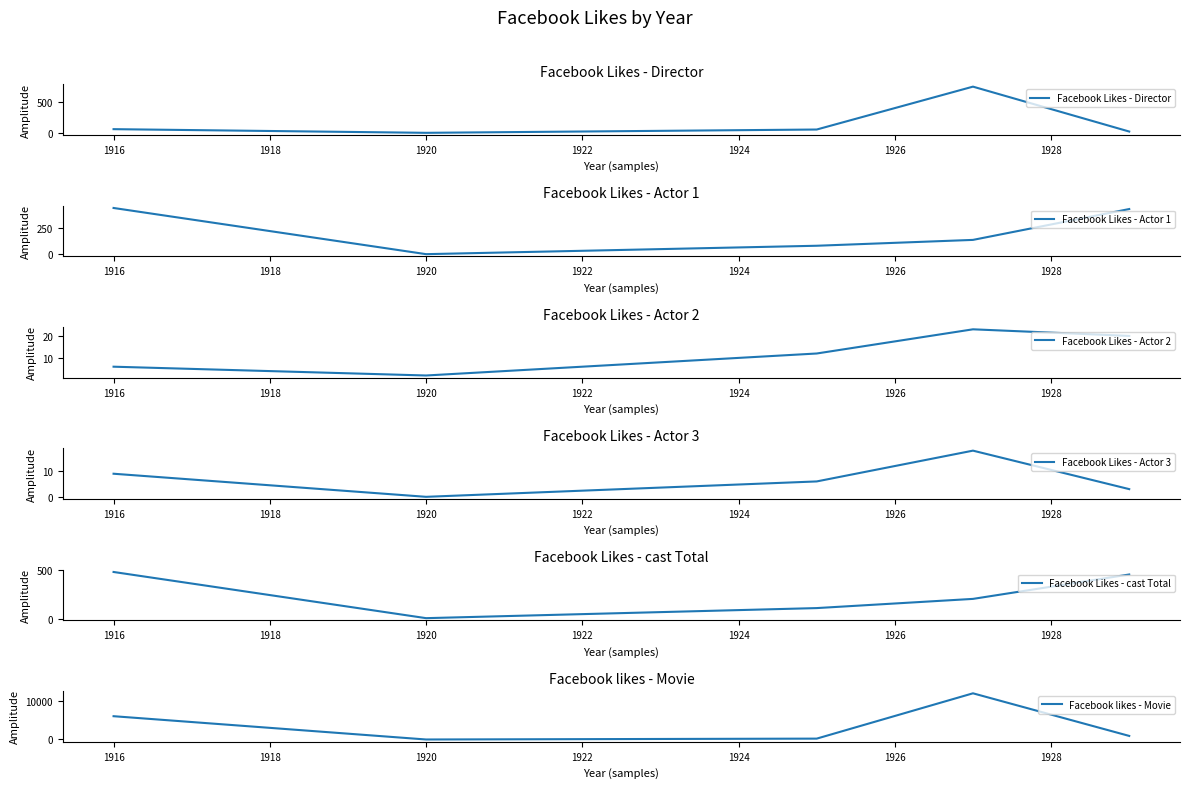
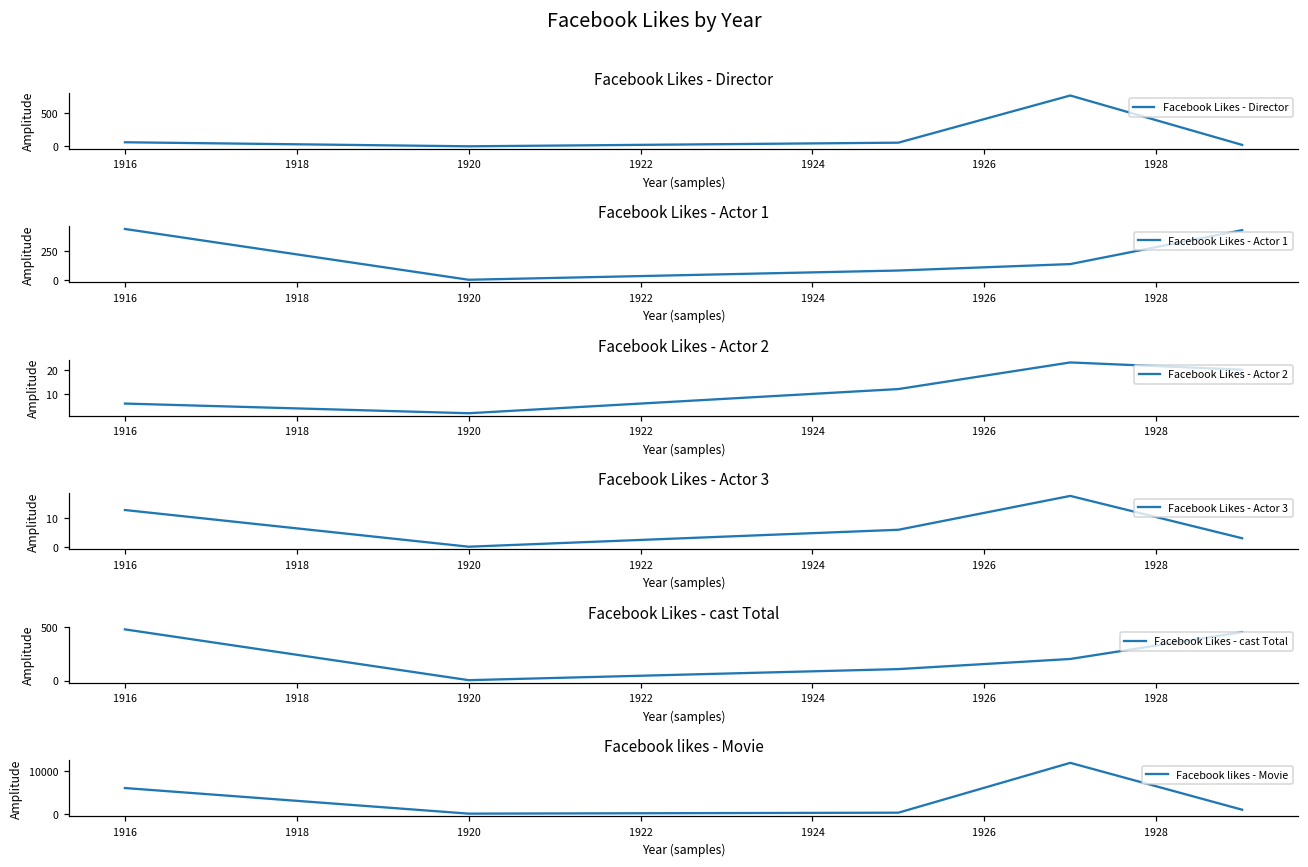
Facebook Likes - Actor 3, 1916: 9 -> 13
